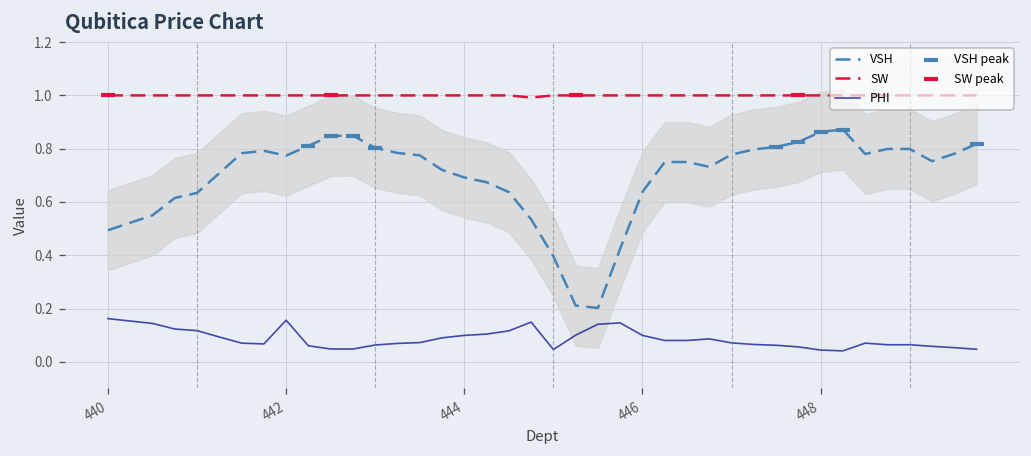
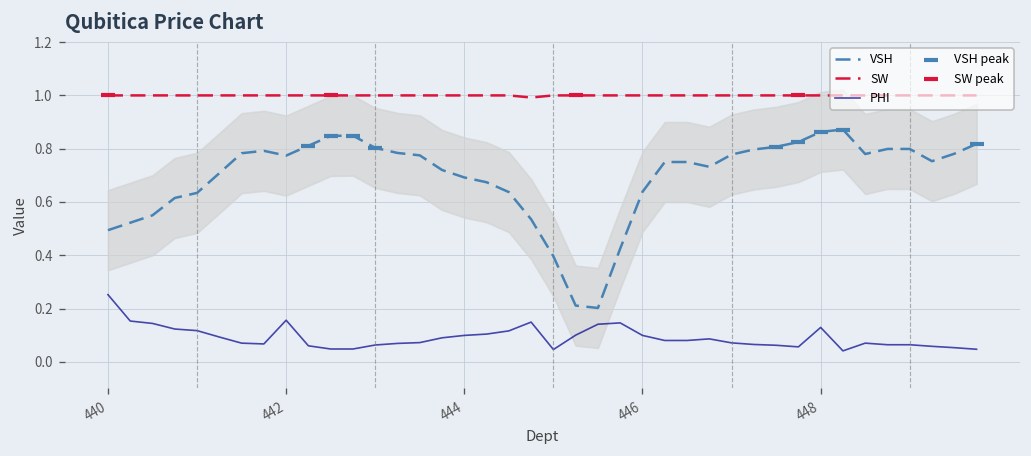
PHI, 440: 0.16 -> 0.25
PHI, 448: 0.04 -> 0.13
